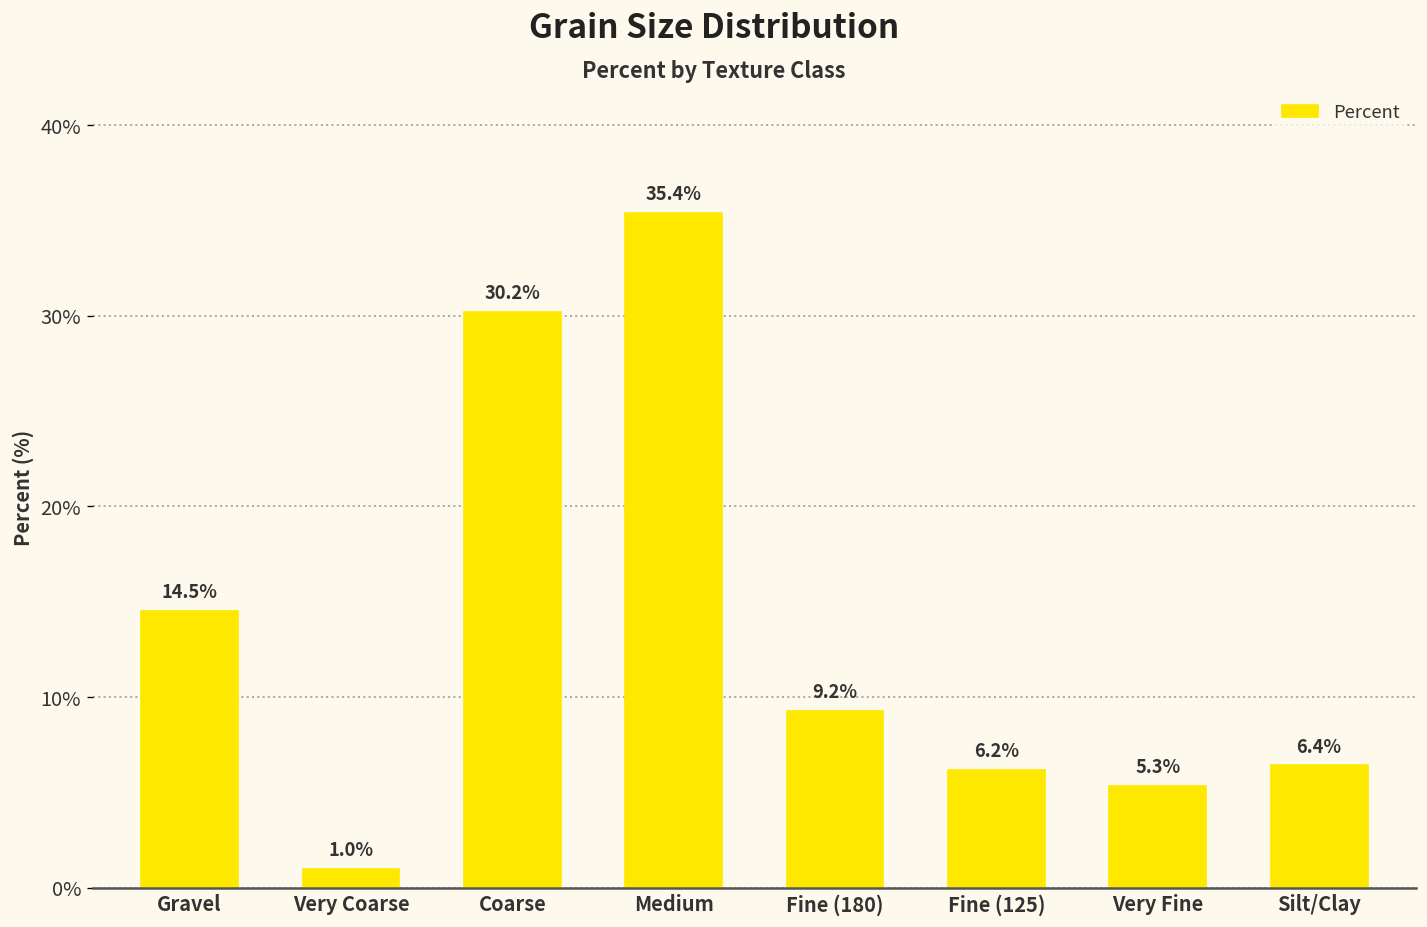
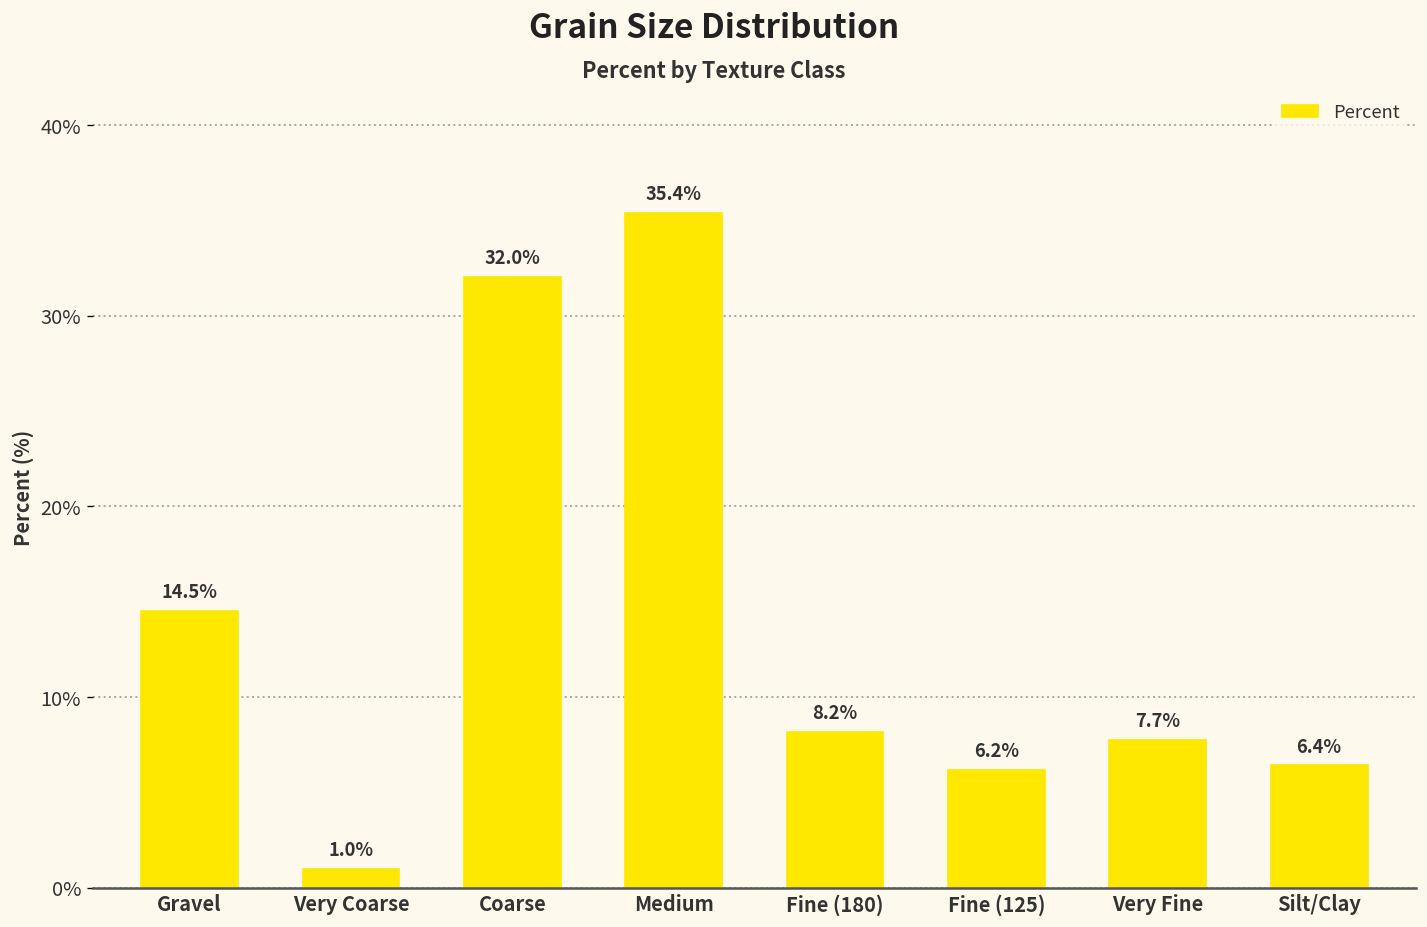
Coarse: 30.2% -> 32.0%
Fine (180): 9.2% -> 8.2%
Very Fine: 5.3% -> 7.7%
